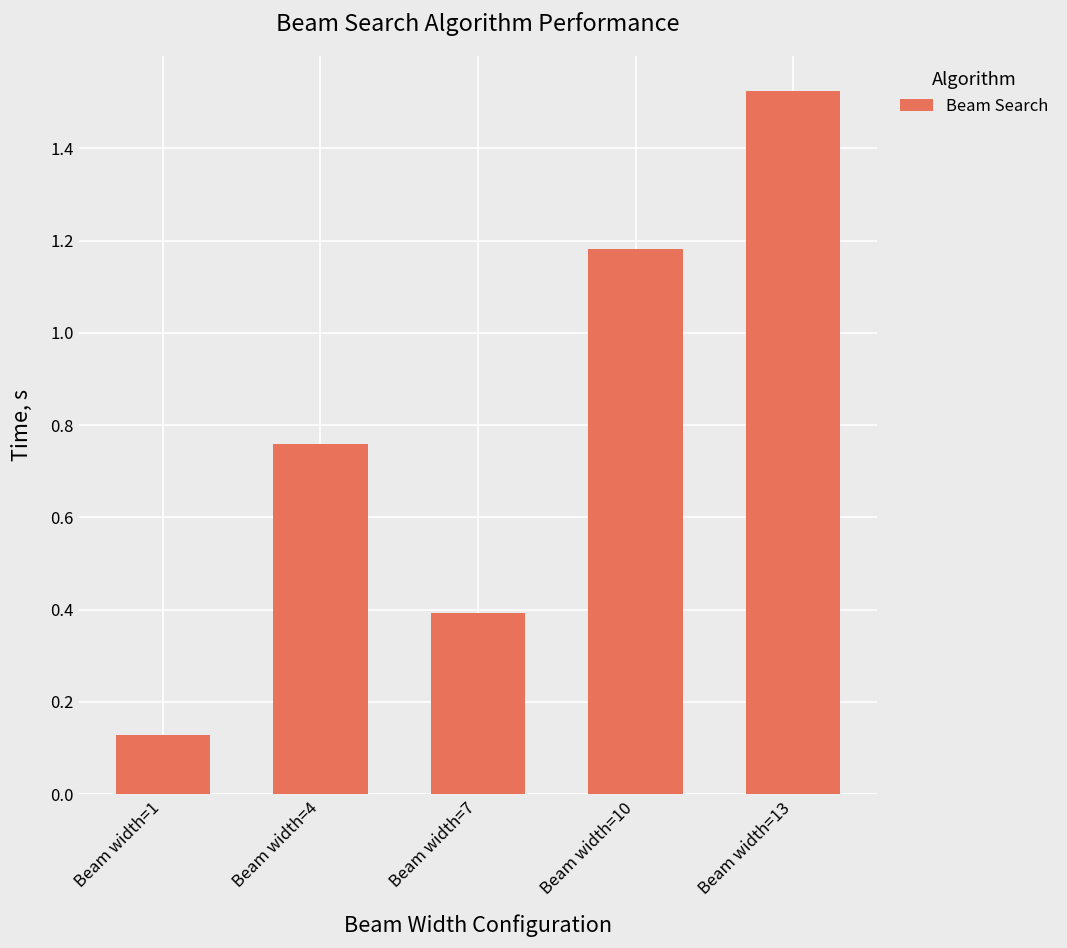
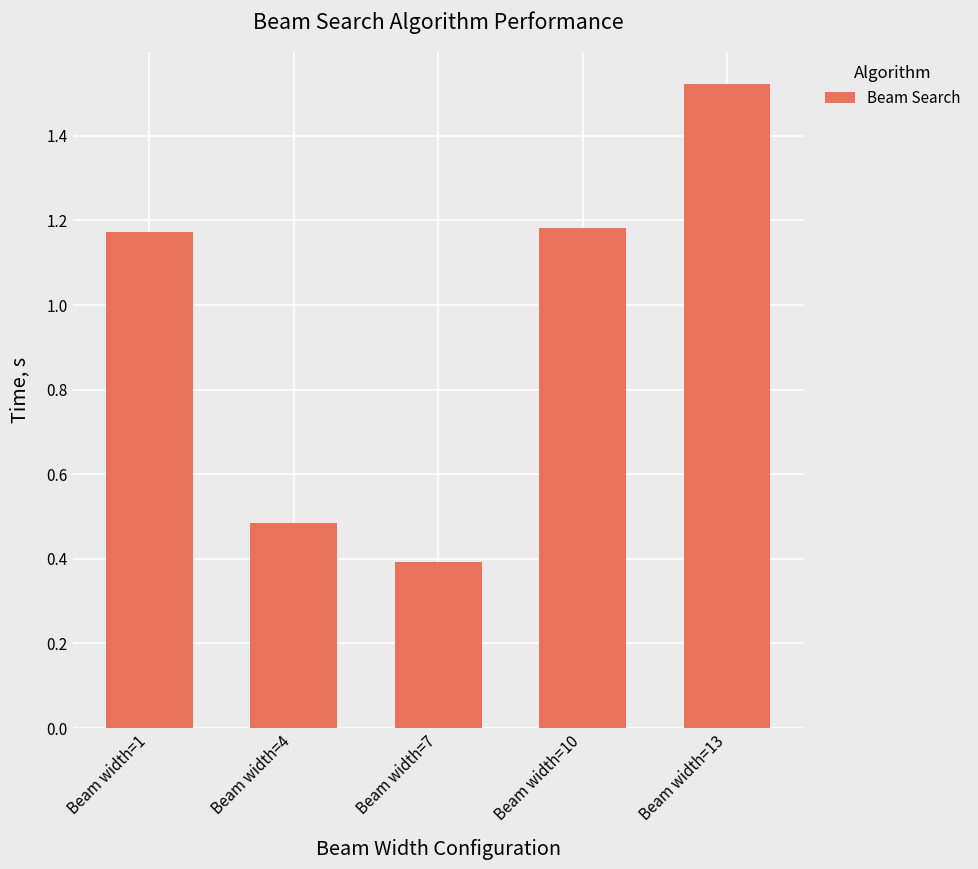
Beam width=1: 0.13 -> 1.17
Beam width=4: 0.76 -> 0.48
